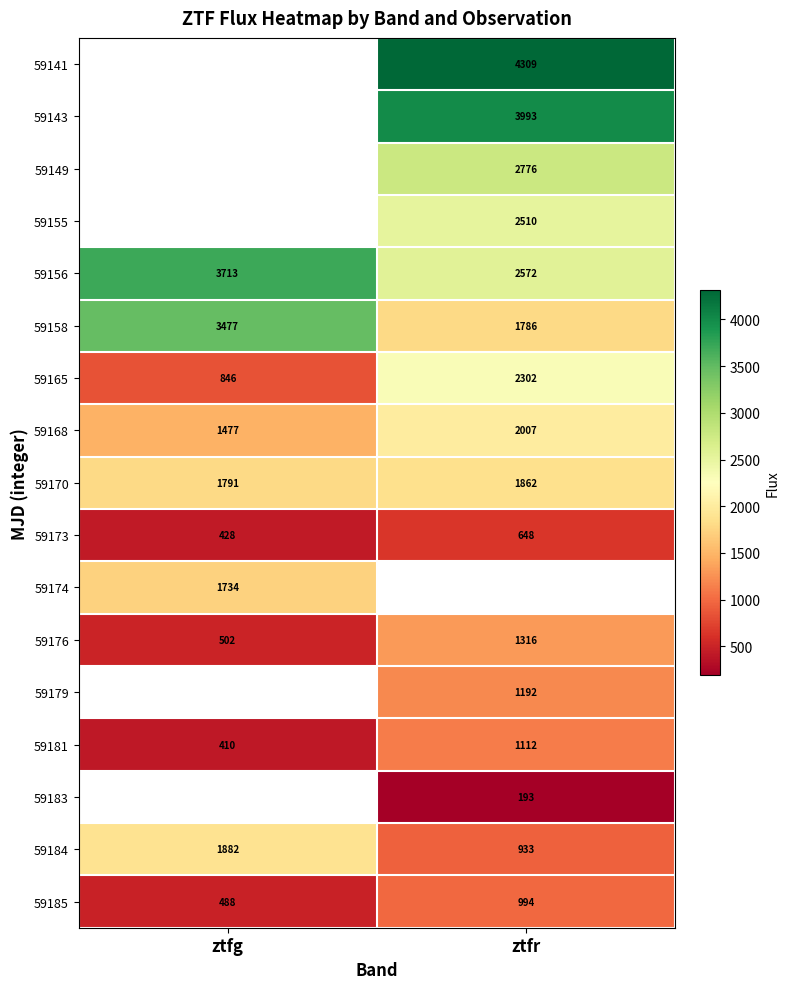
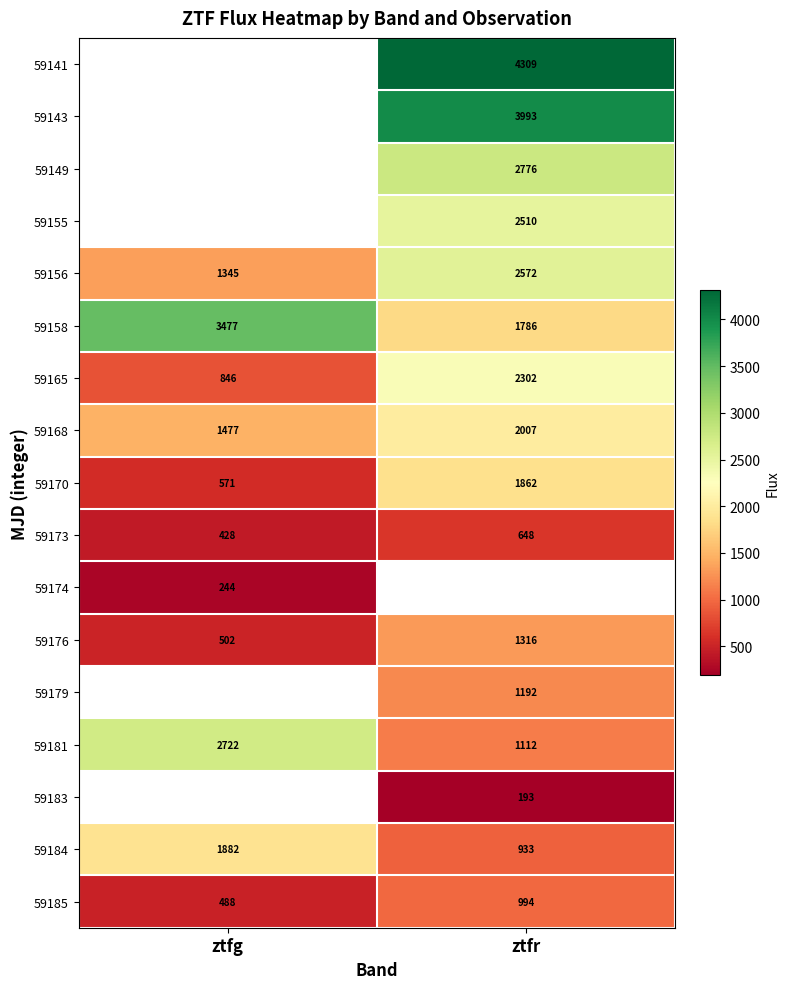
59156, ztfg: 3713 -> 1345
59170, ztfg: 1791 -> 571
59174, ztfg: 1734 -> 244
59181, ztfg: 410 -> 2722
